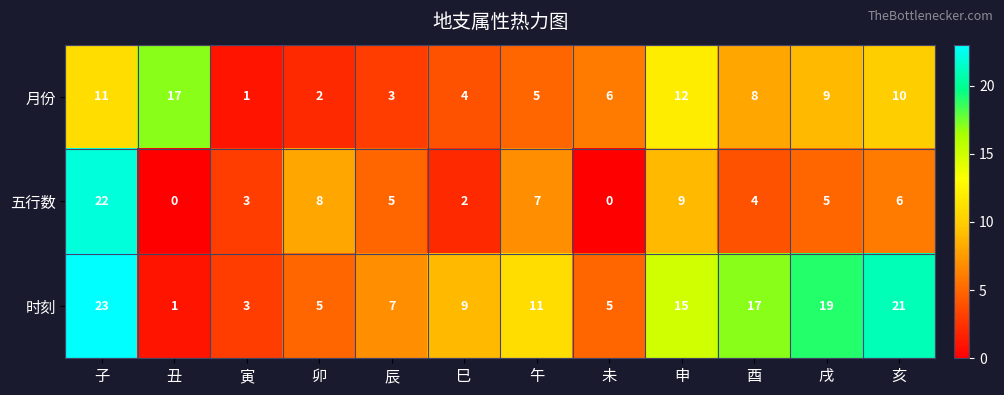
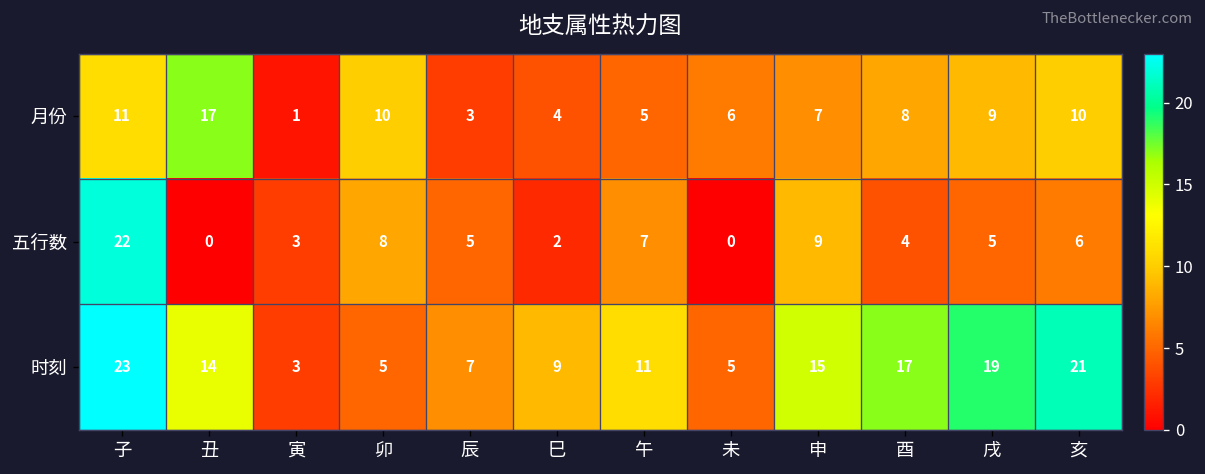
月份, 卯: 2 -> 10
月份, 申: 12 -> 7
时刻, 丑: 1 -> 14
